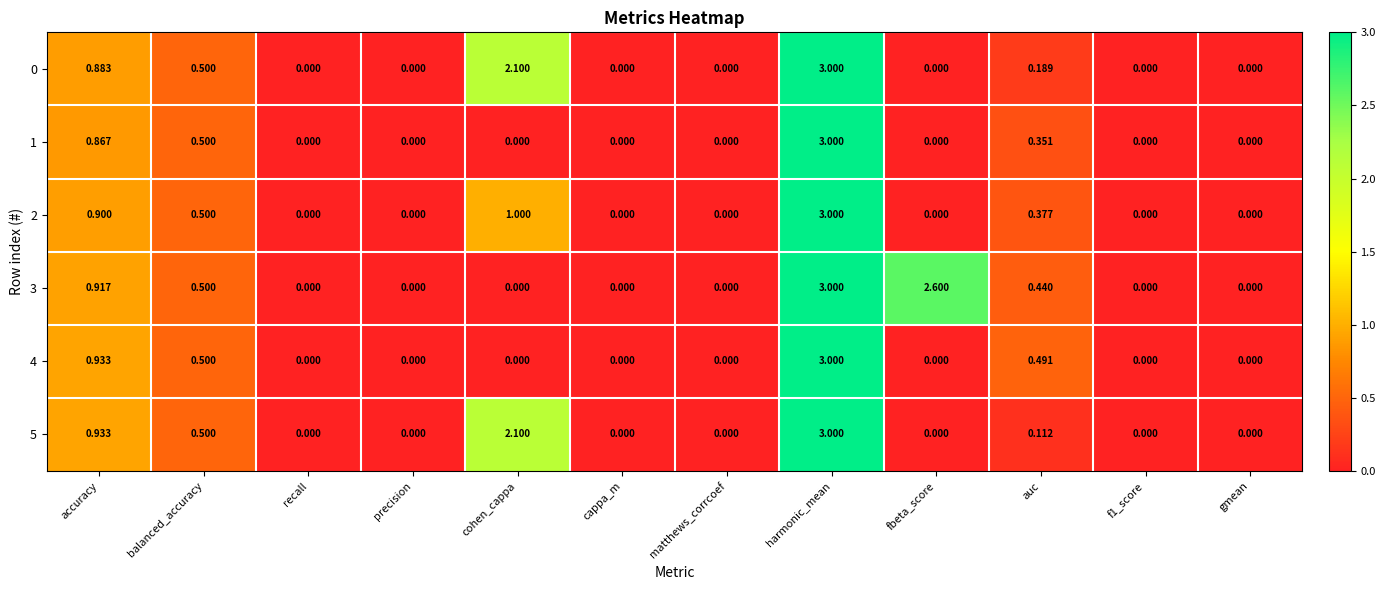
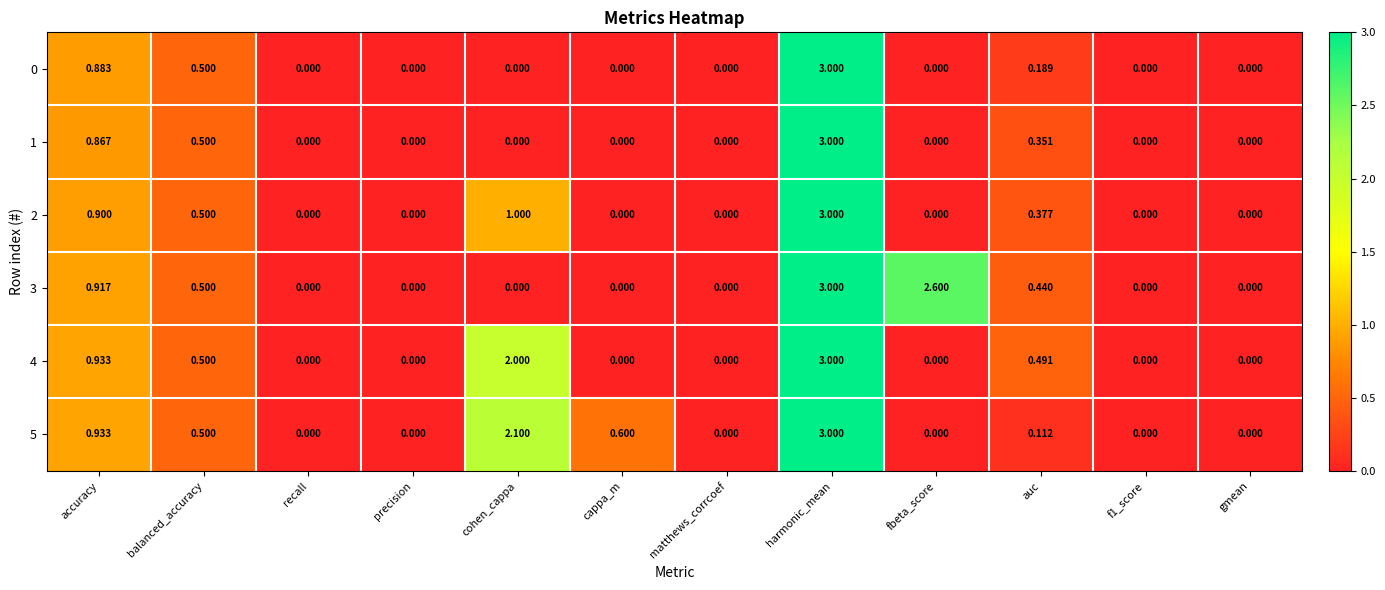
0, cohen_cappa: 2.100 -> 0.000
4, cohen_cappa: 0.000 -> 2.000
5, cappa_m: 0.000 -> 0.600
